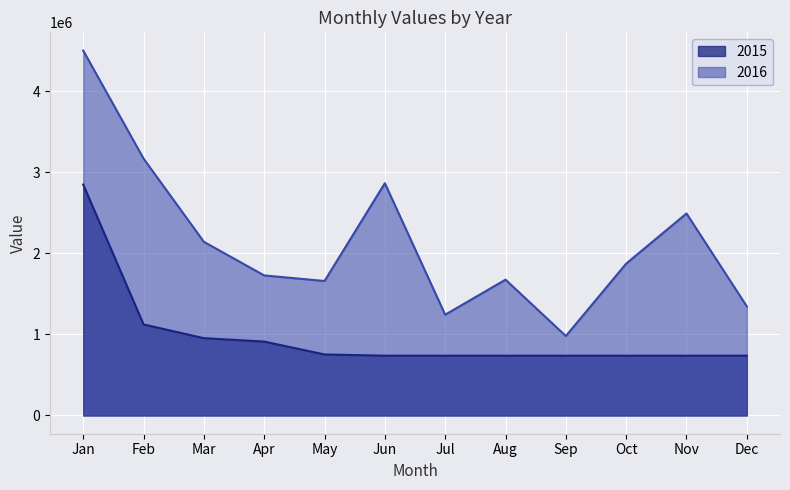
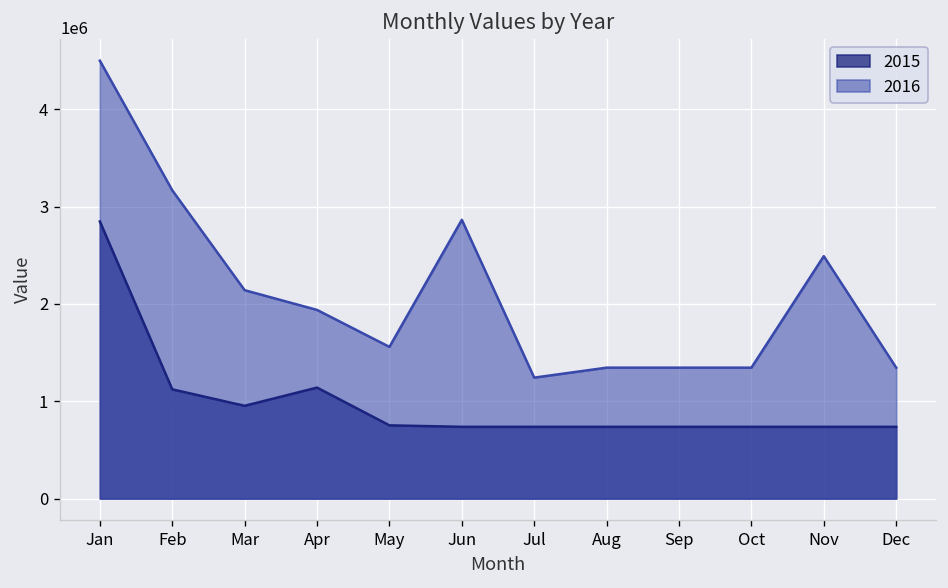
2015, Apr: 900000 -> 1100000
2016, Apr: 1700000 -> 1900000
2016, May: 1700000 -> 1600000
2016, Aug: 1700000 -> 1300000
2016, Sep: 1000000 -> 1300000
2016, Oct: 1900000 -> 1300000
